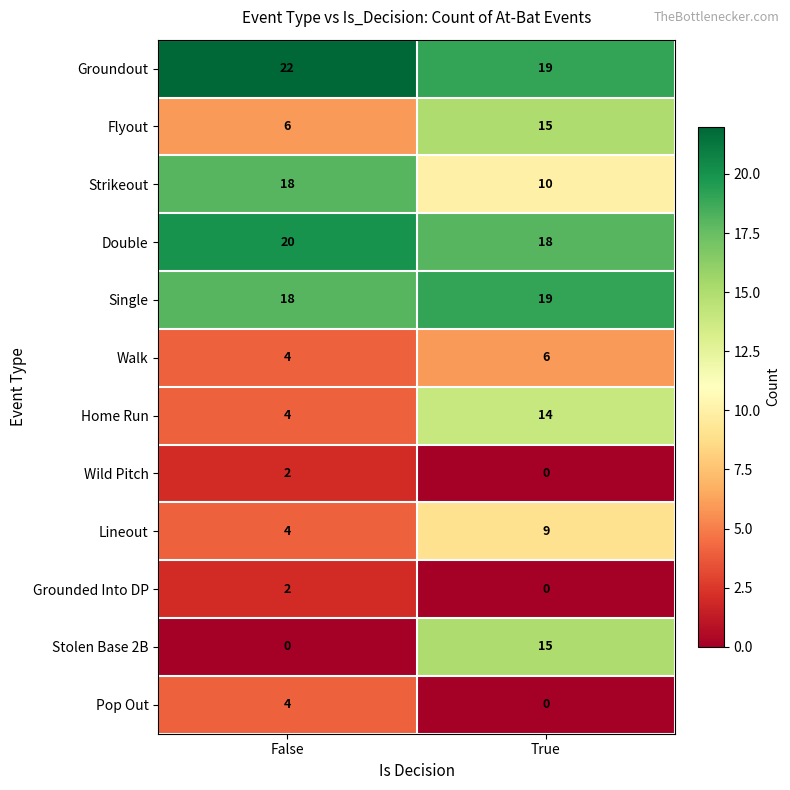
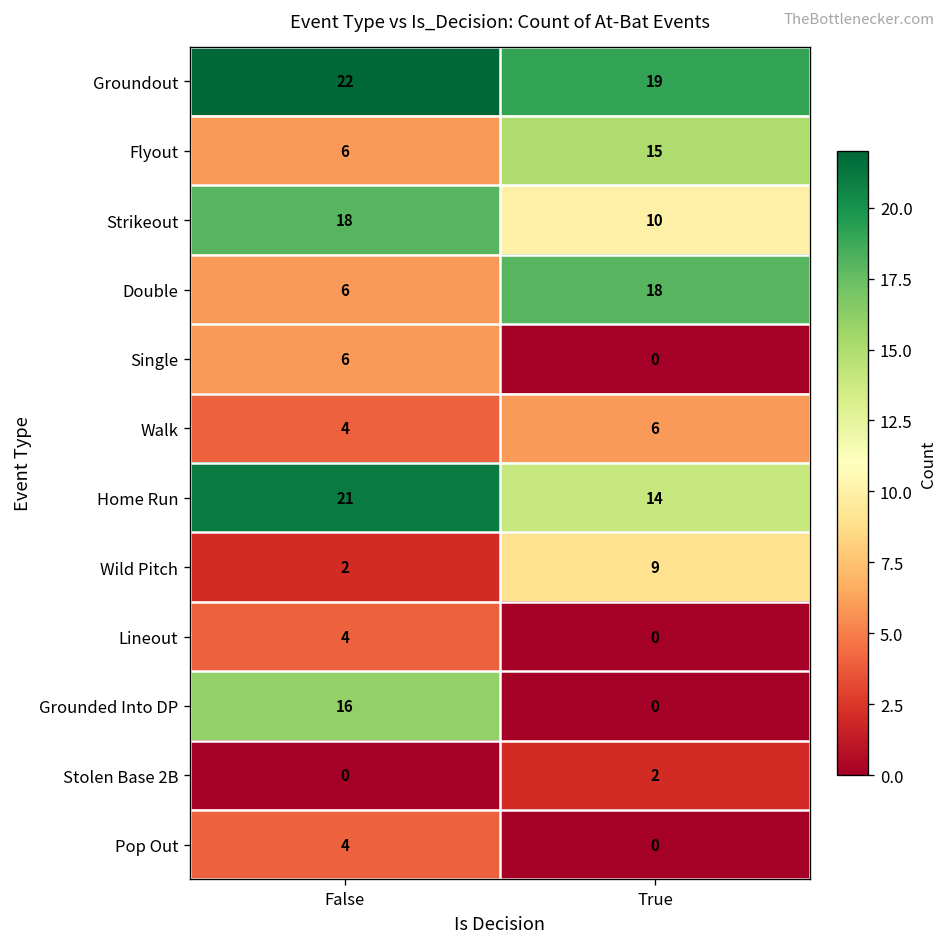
Double, False: 20 -> 6
Single, False: 18 -> 6
Single, True: 19 -> 0
Home Run, False: 4 -> 21
Wild Pitch, True: 0 -> 9
Lineout, True: 9 -> 0
Grounded Into DP, False: 2 -> 16
Stolen Base 2B, True: 15 -> 2
